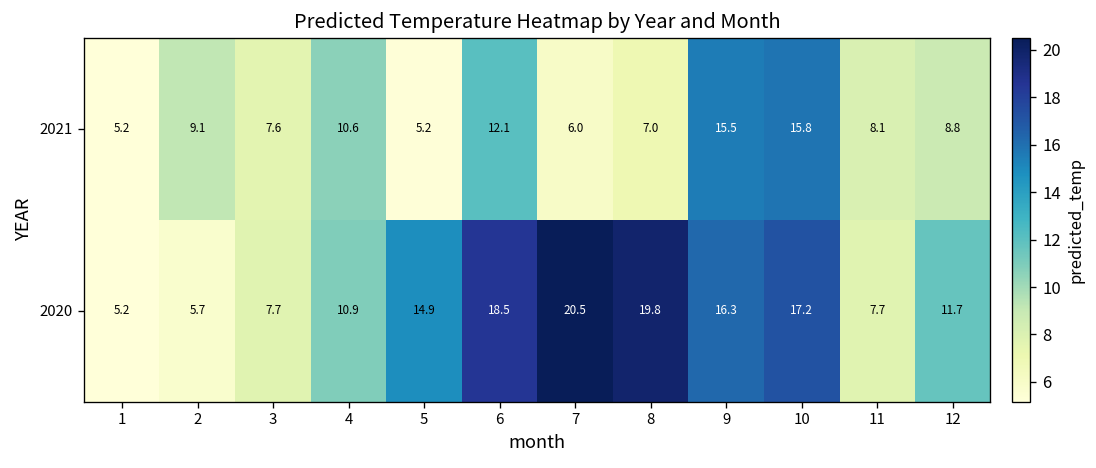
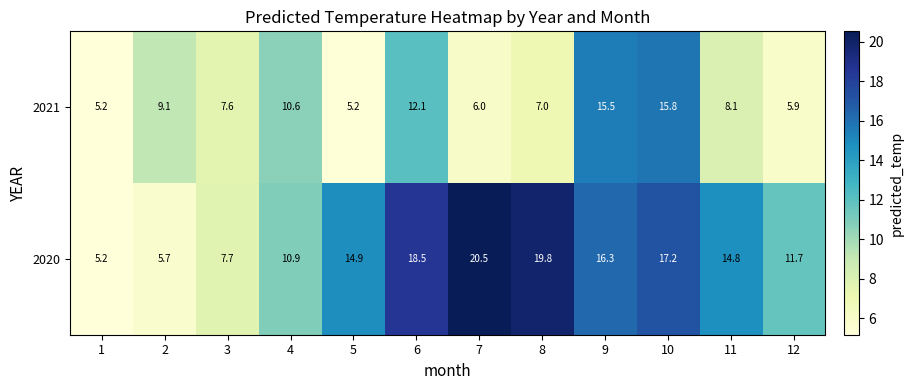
2021, 12: 8.8 -> 5.9
2020, 11: 7.7 -> 14.8
